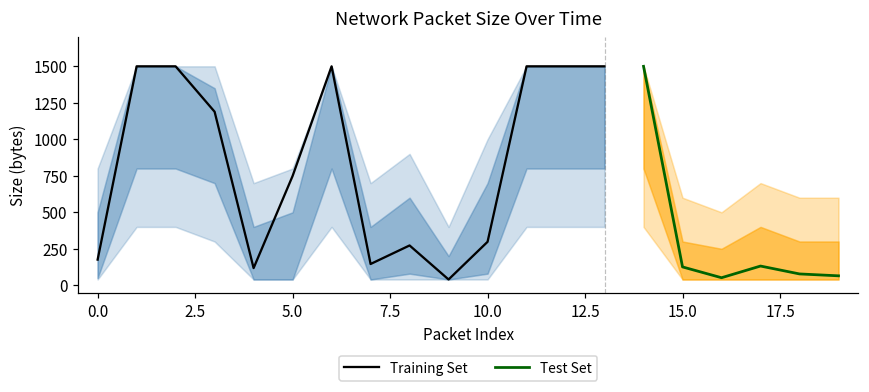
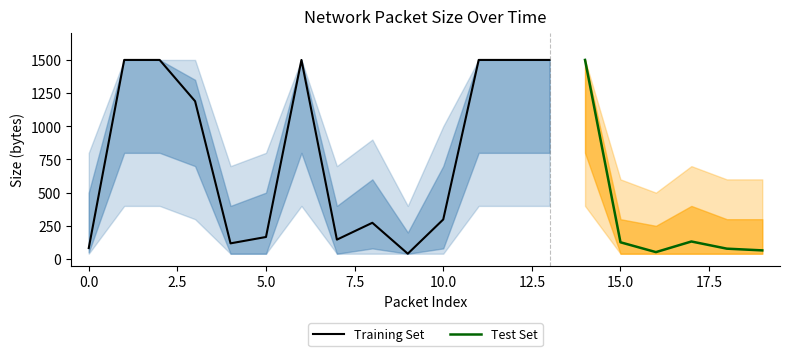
Training Set, 0.0: 180 -> 80
Training Set, 5.0: 750 -> 170
